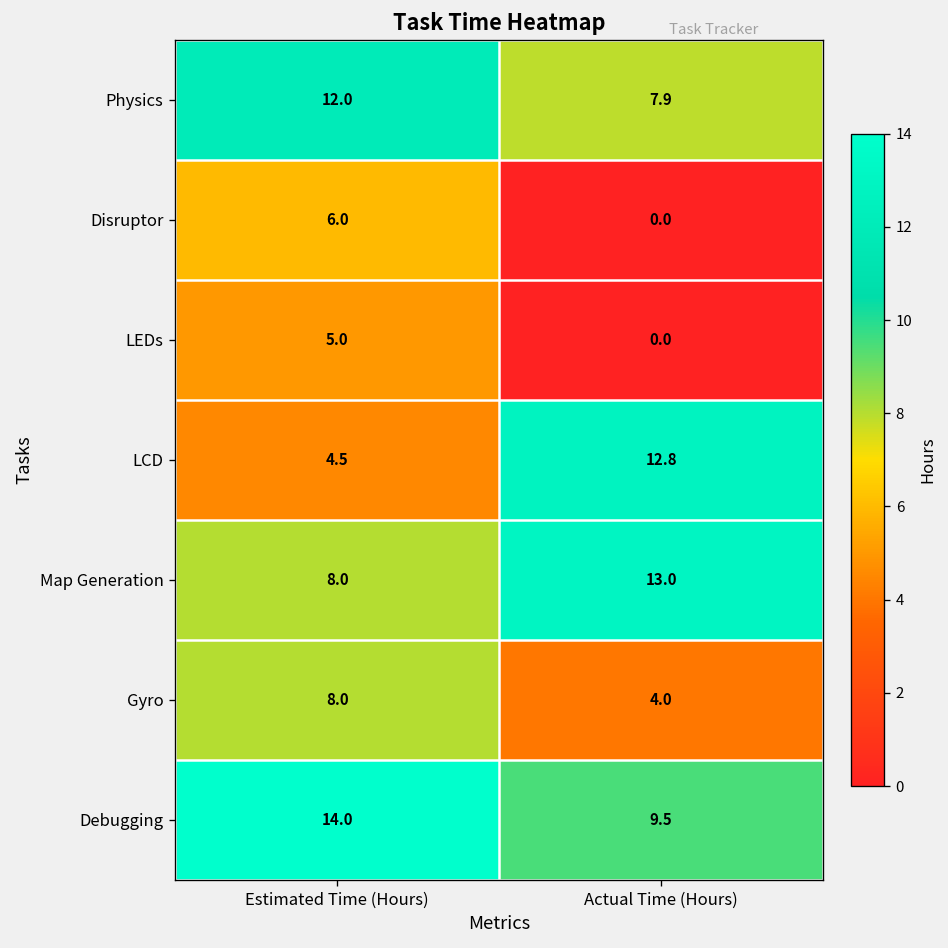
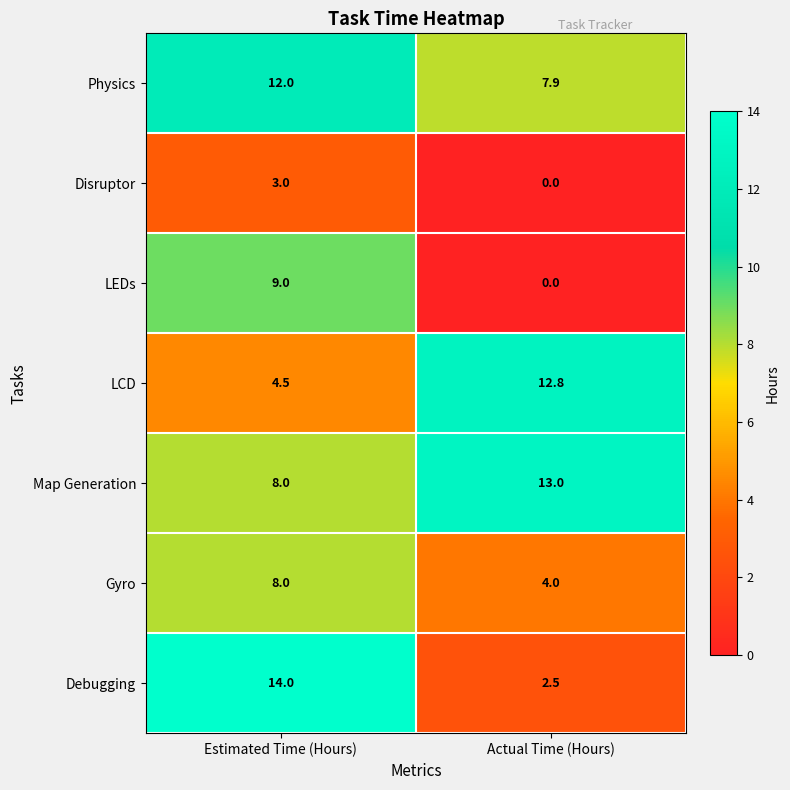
Disruptor, Estimated Time (Hours): 6.0 -> 3.0
LEDs, Estimated Time (Hours): 5.0 -> 9.0
Debugging, Actual Time (Hours): 9.5 -> 2.5
